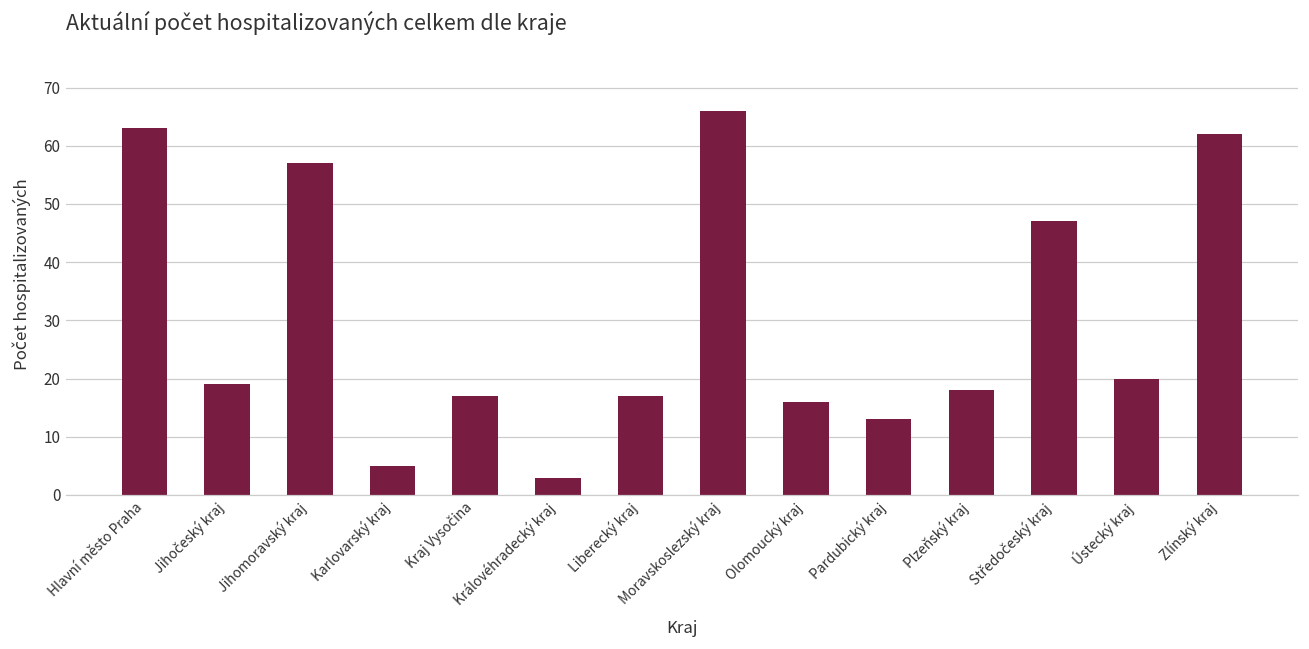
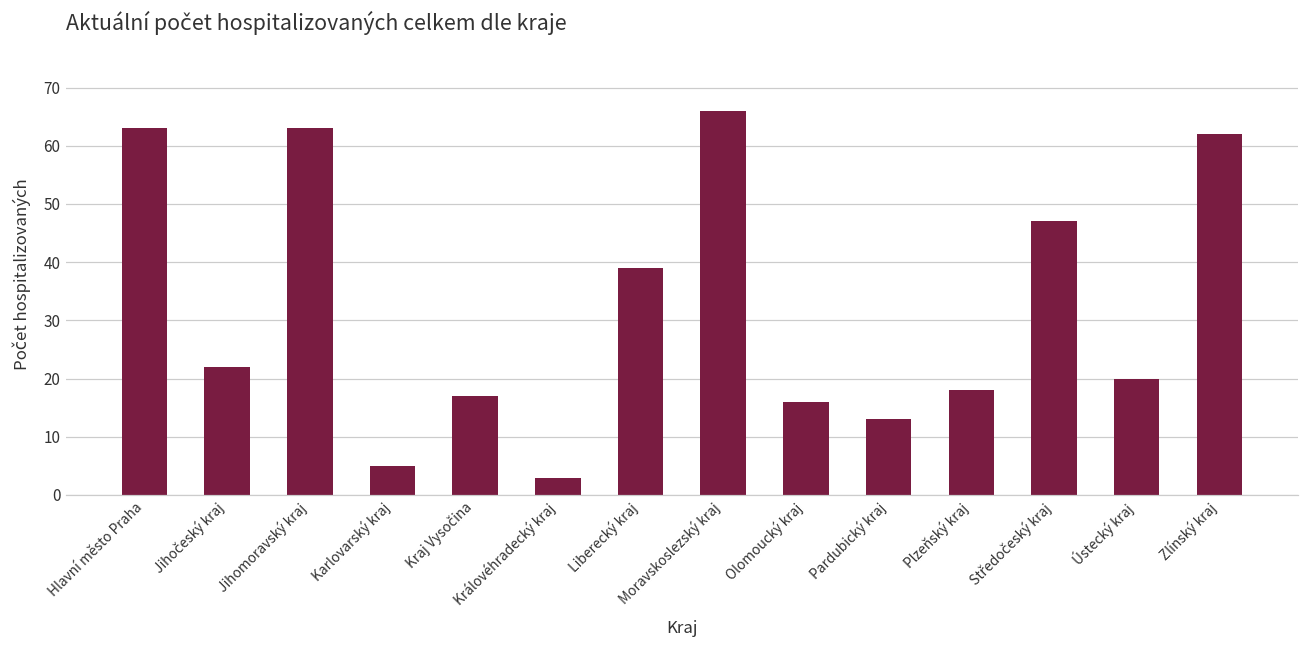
Jihočeský kraj: 19 -> 22
Jihomoravský kraj: 57 -> 63
Liberecký kraj: 17 -> 39
